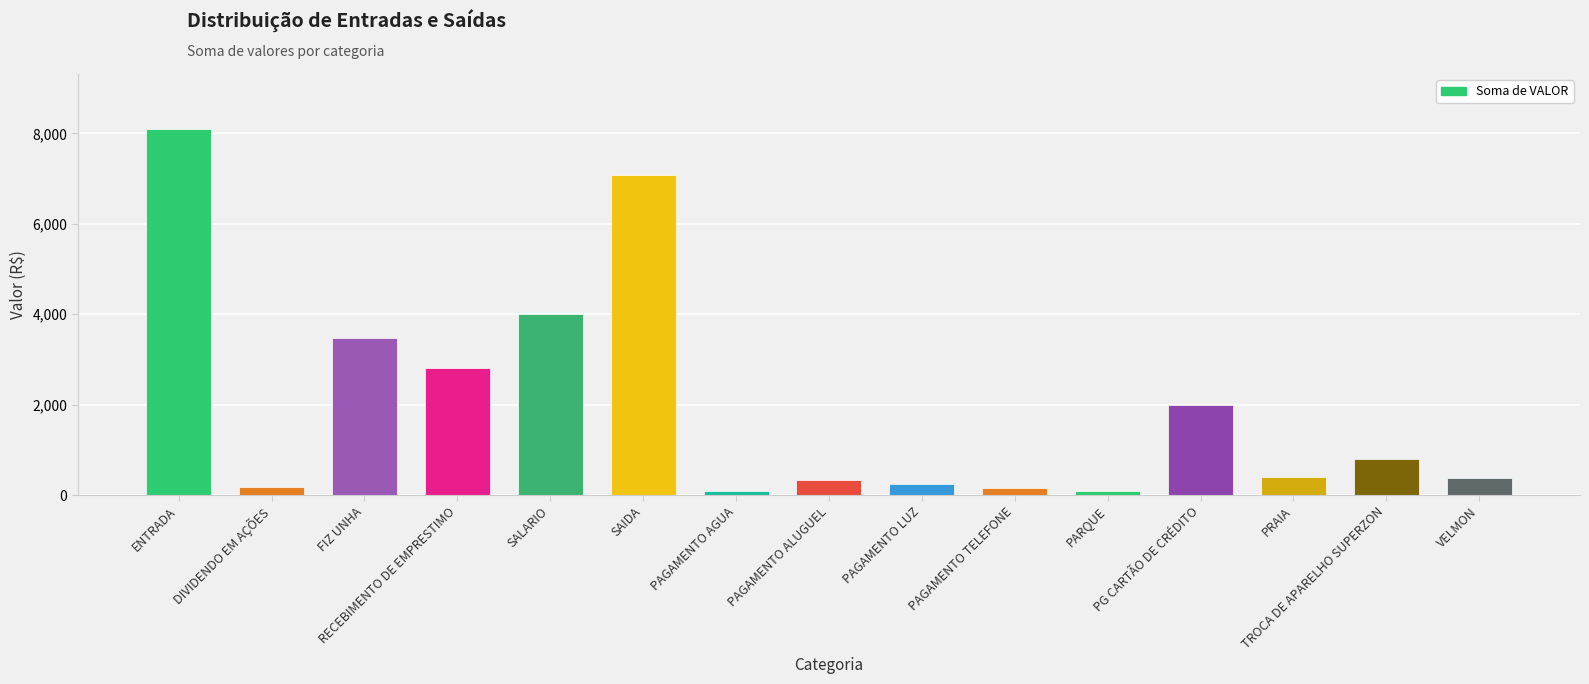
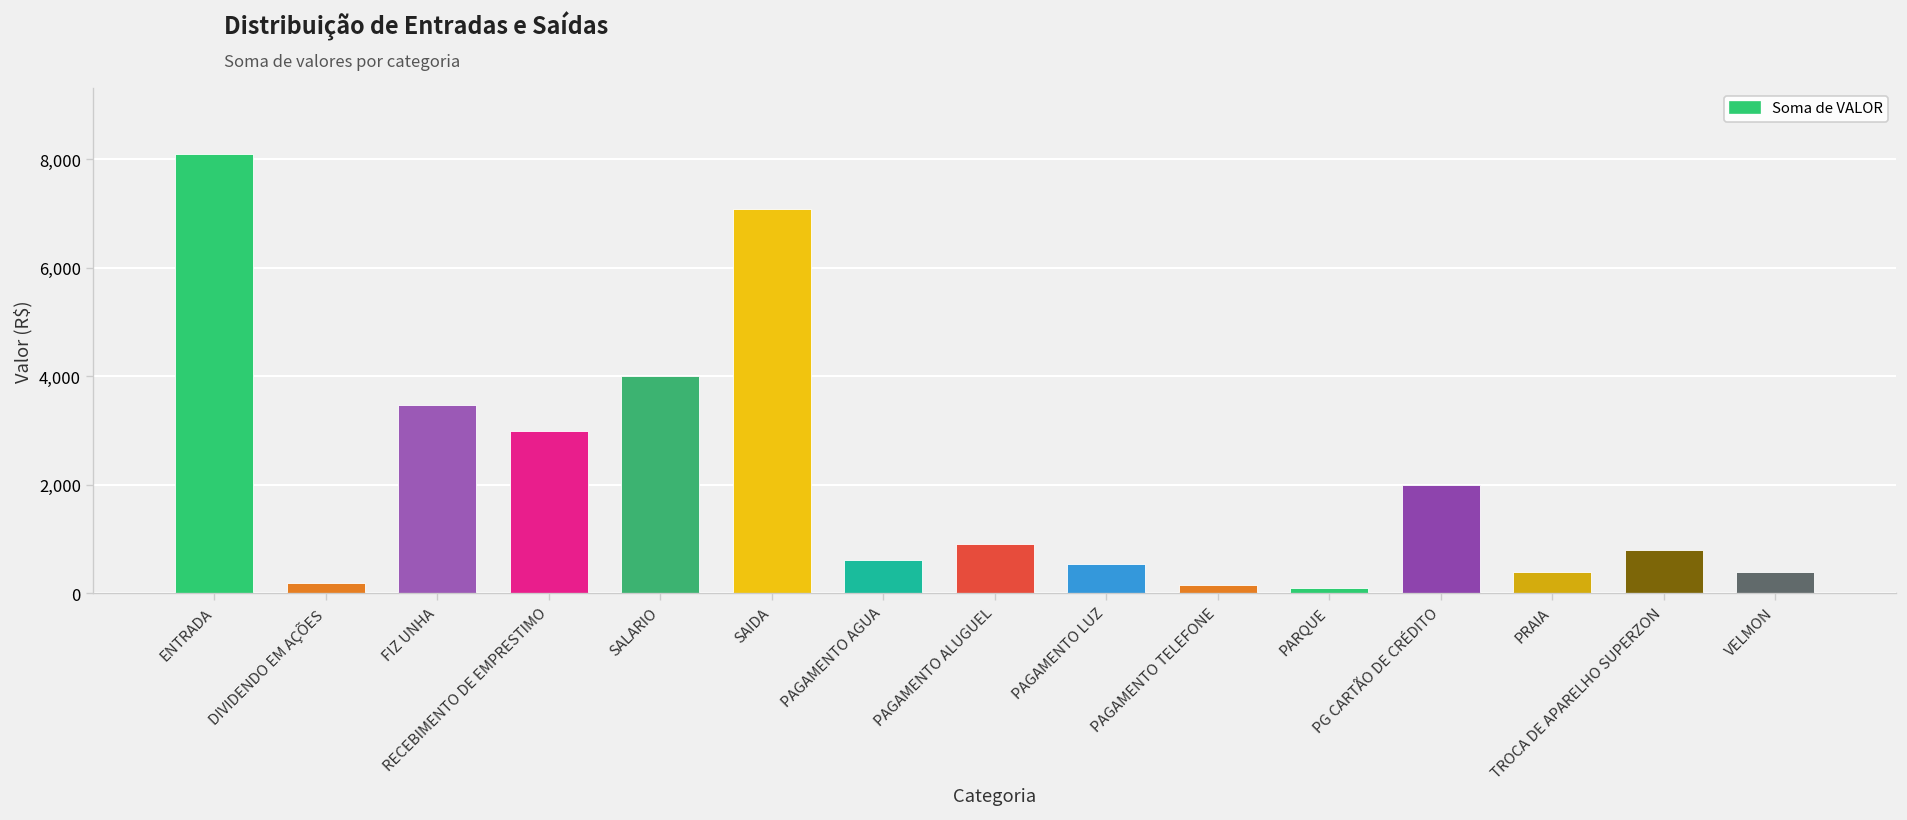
RECEBIMENTO DE EMPRESTIMO: 2,800 -> 3,000
PAGAMENTO AGUA: 100 -> 600
PAGAMENTO ALUGUEL: 300 -> 900
PAGAMENTO LUZ: 200 -> 500
